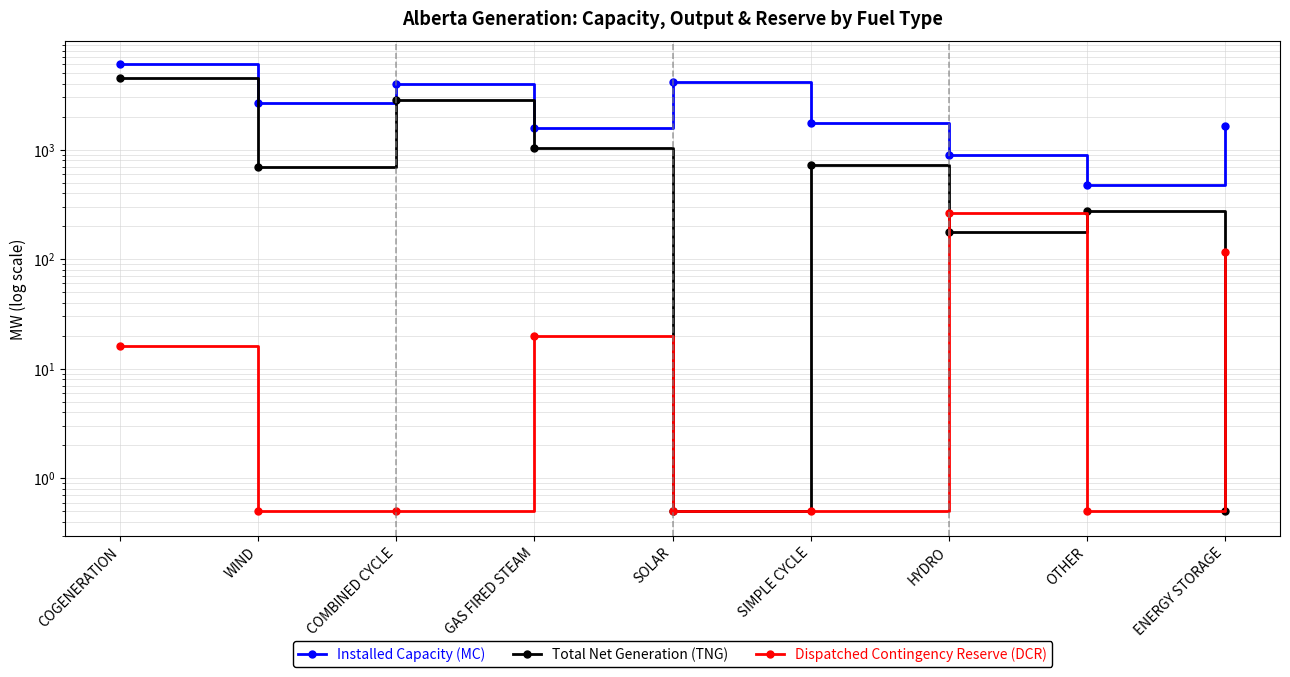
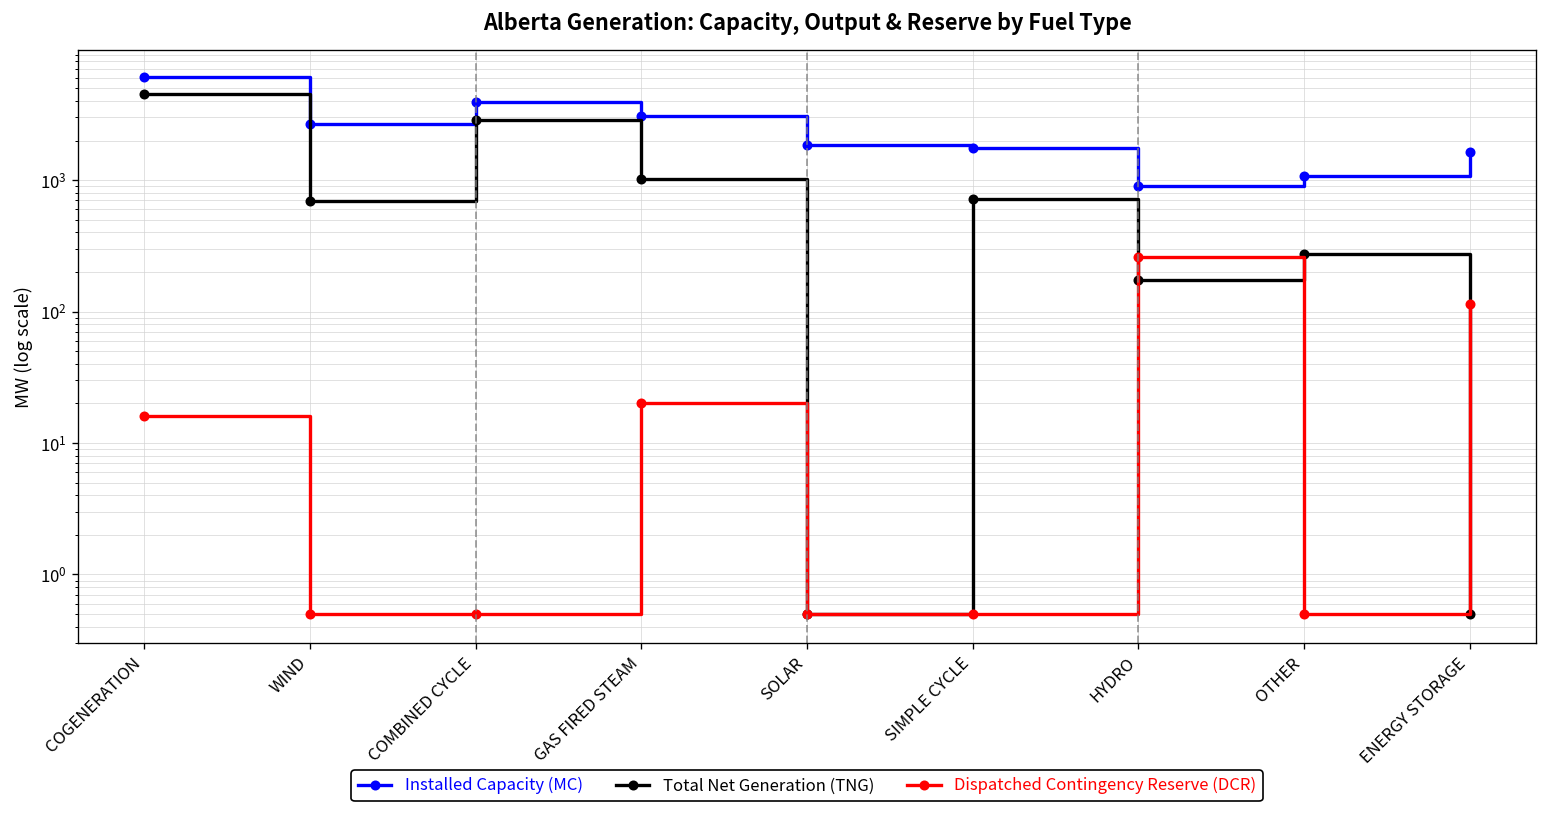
Installed Capacity (MC), GAS FIRED STEAM: 1600 -> 3100
Installed Capacity (MC), SOLAR: 4100 -> 1900
Installed Capacity (MC), OTHER: 500 -> 1100
